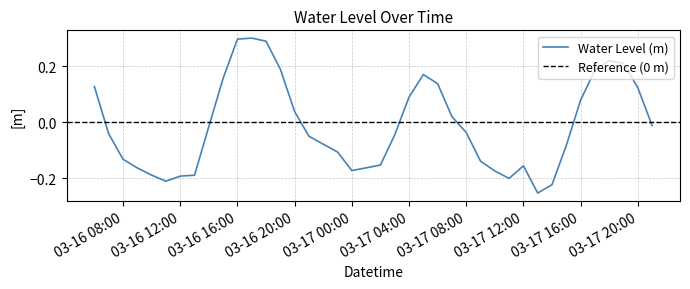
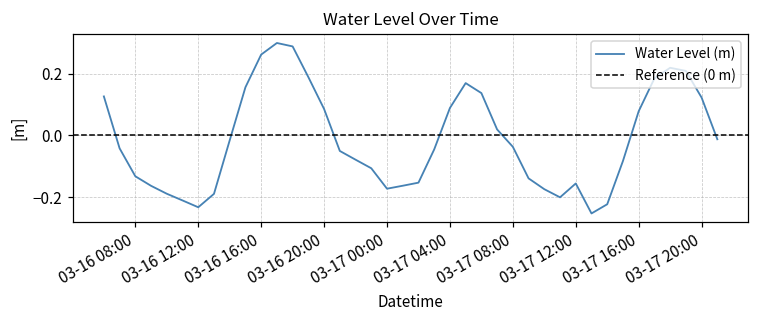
03-16 12:00: -0.19 -> -0.23
03-16 16:00: 0.30 -> 0.26
03-16 20:00: 0.04 -> 0.09
